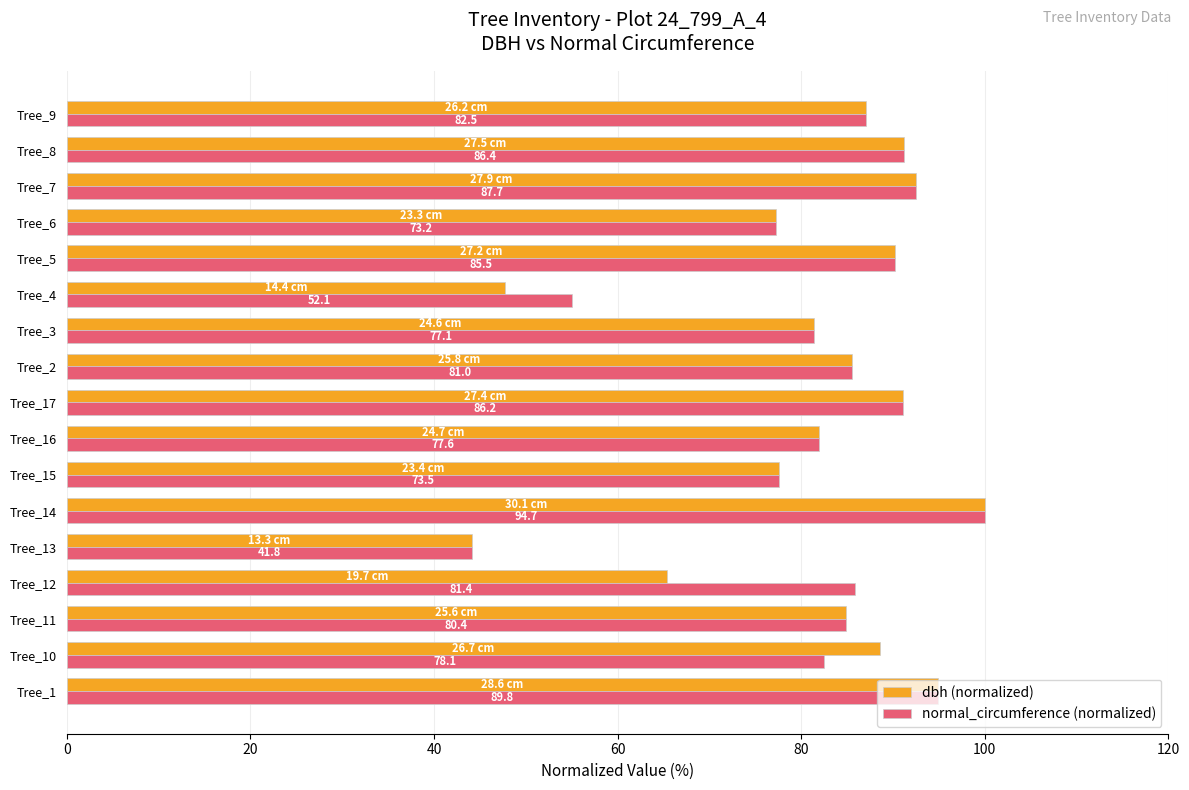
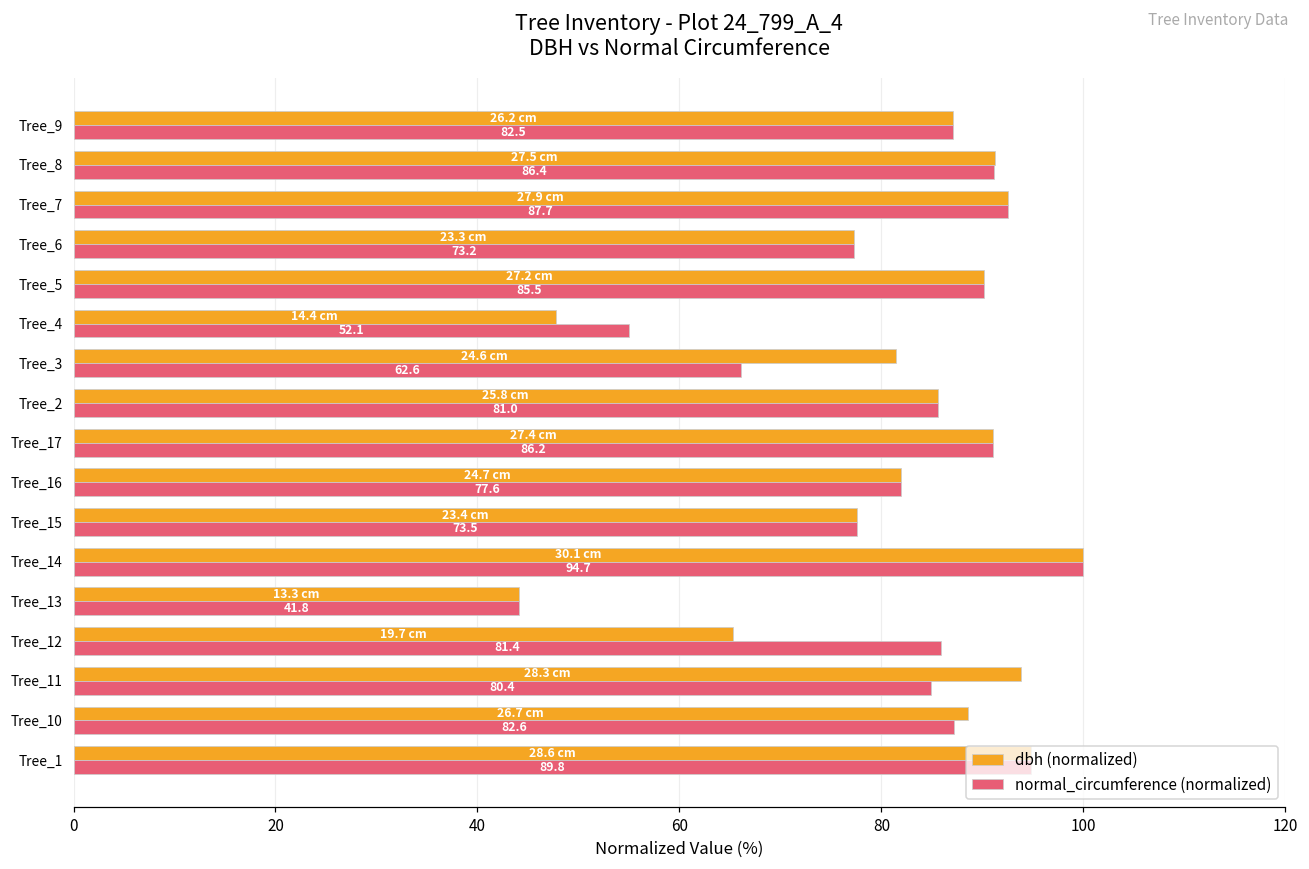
normal_circumference (normalized), Tree_3: 77.1 -> 62.6
dbh (normalized), Tree_11: 25.6 -> 28.3
normal_circumference (normalized), Tree_10: 78.1 -> 82.6
